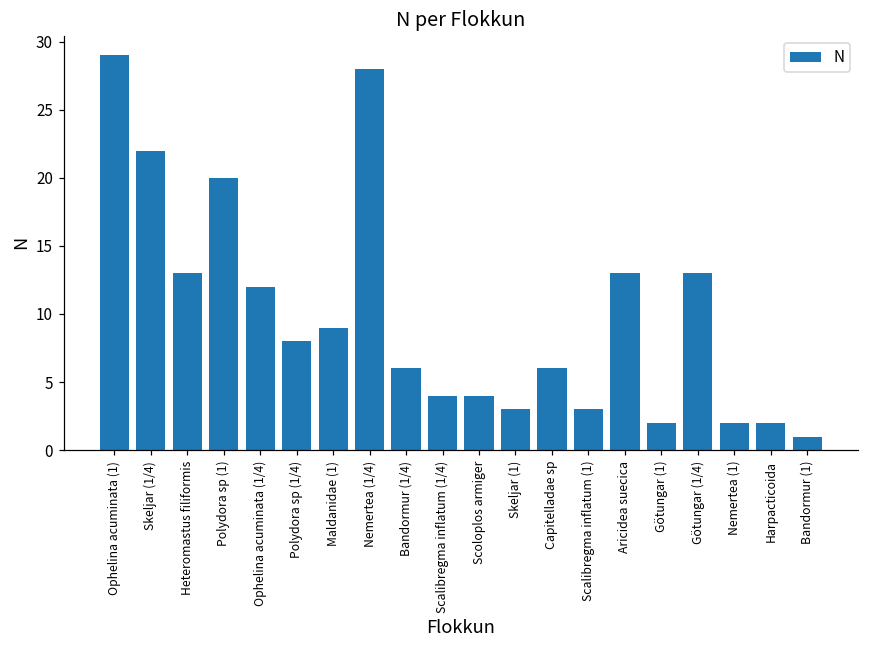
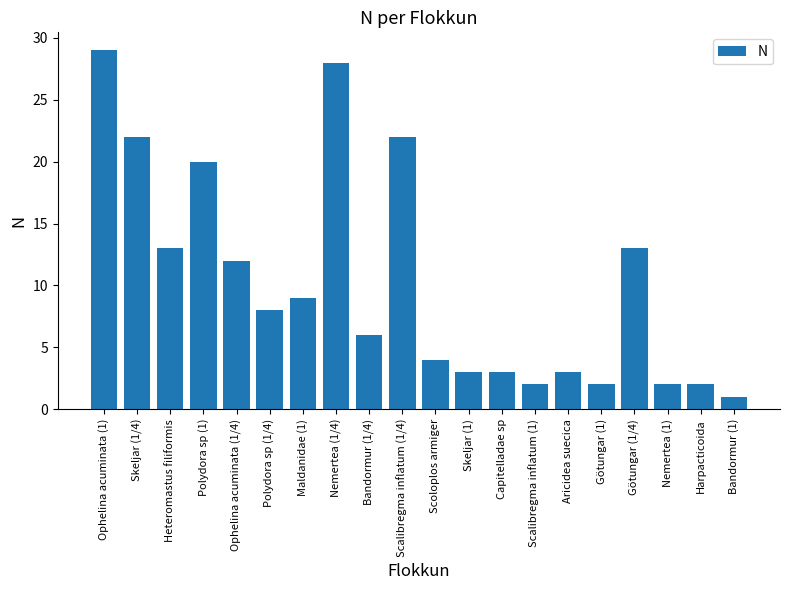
Scalibregma inflatum (1/4): 4 -> 22
Capitelladae sp: 6 -> 3
Scalibregma inflatum (1): 3 -> 2
Aricidea suecica: 13 -> 3
